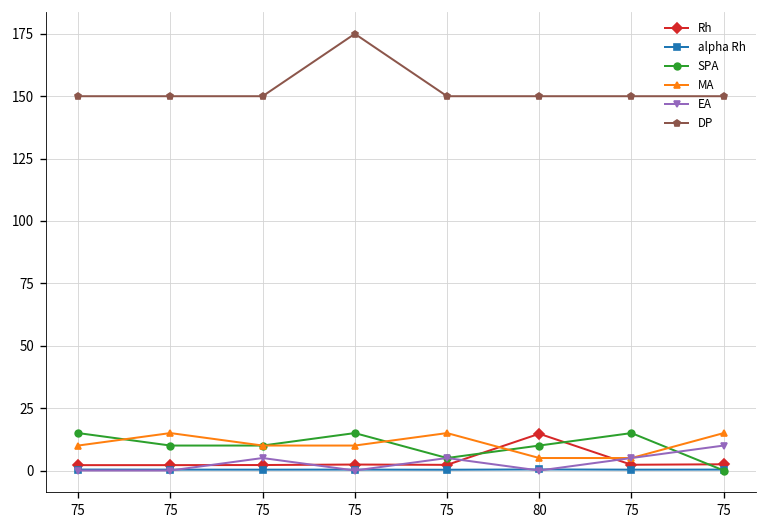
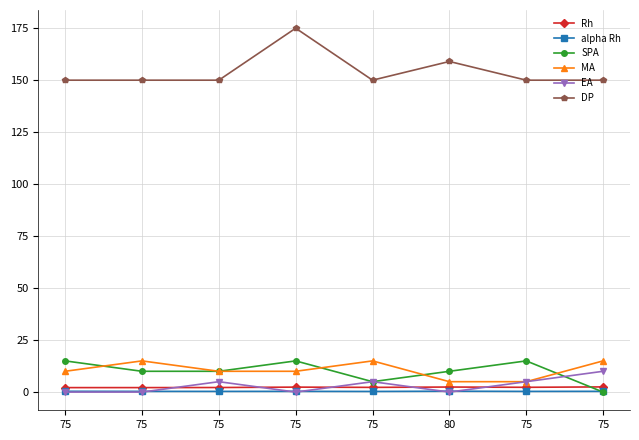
Rh, 80: 15 -> 2
DP, 80: 150 -> 159
